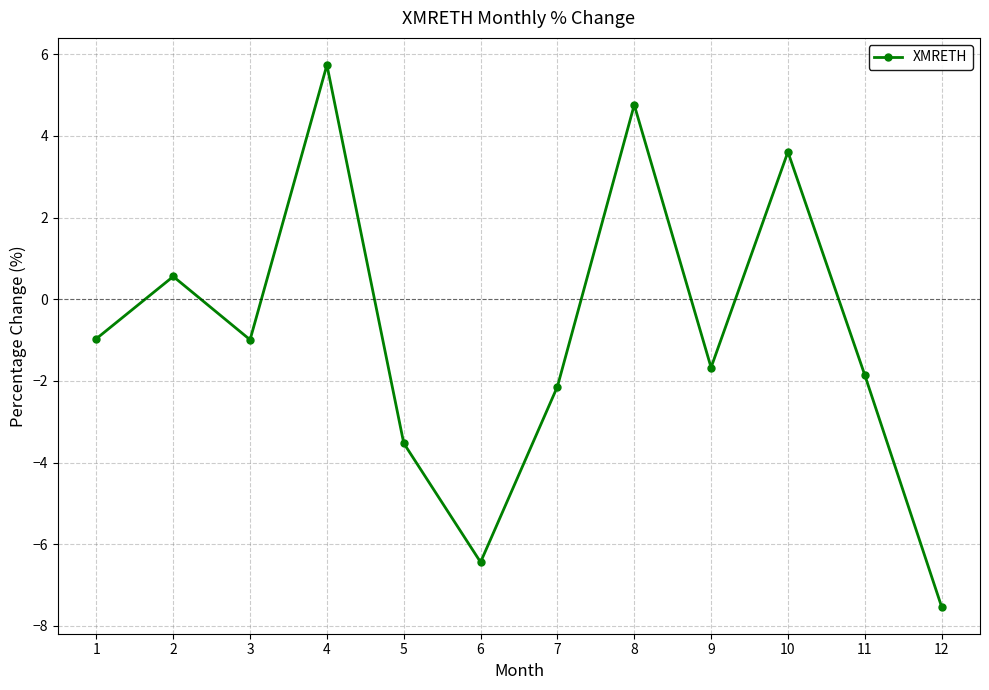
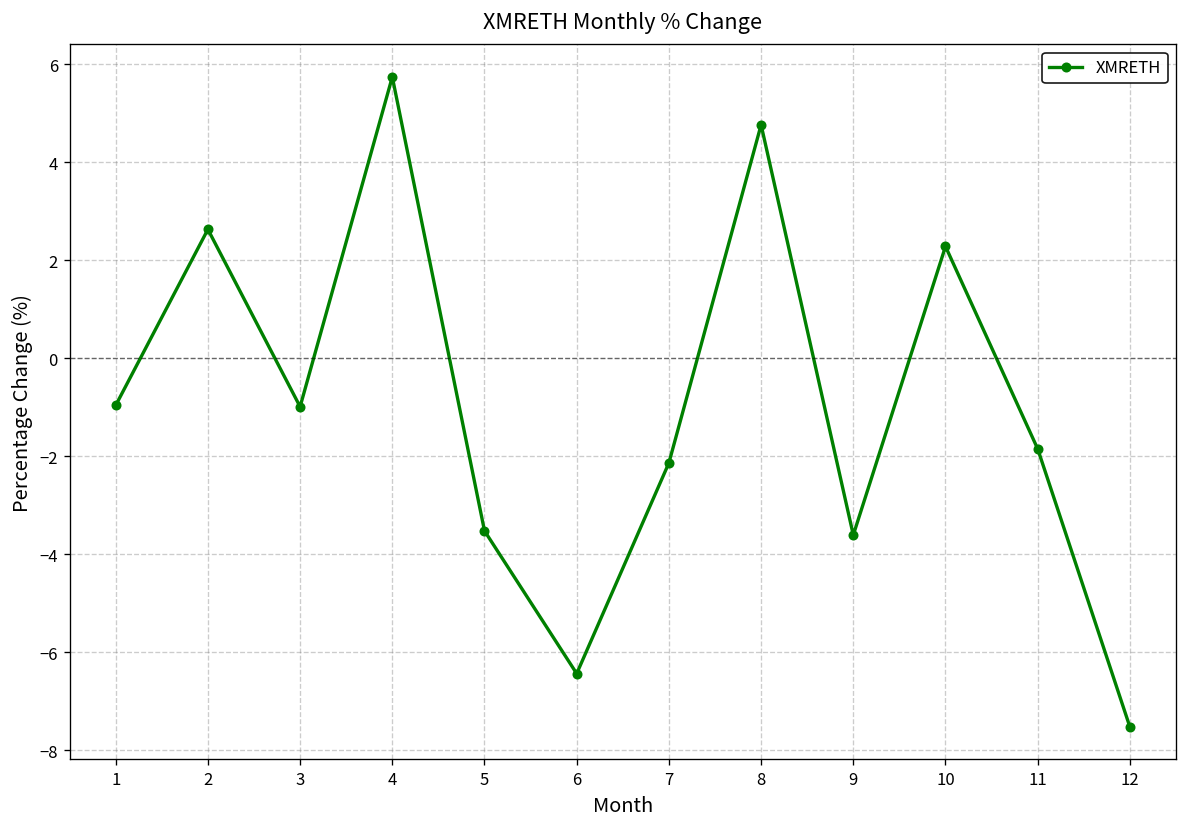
2: 0.6 -> 2.6
9: -1.7 -> -3.6
10: 3.6 -> 2.3
